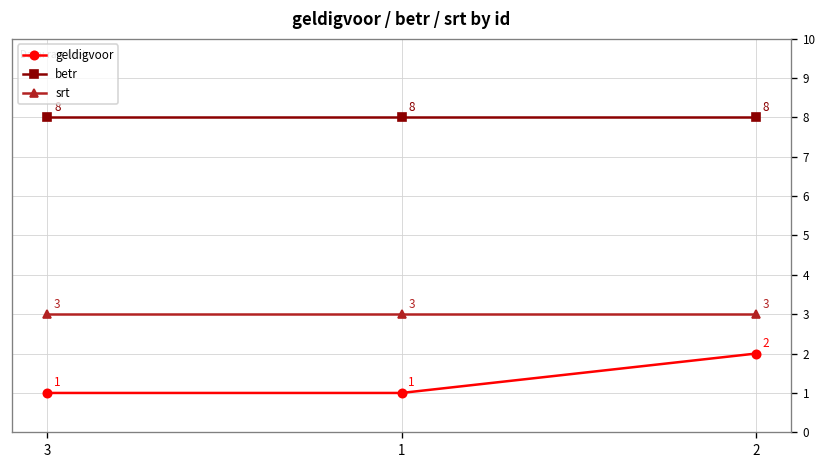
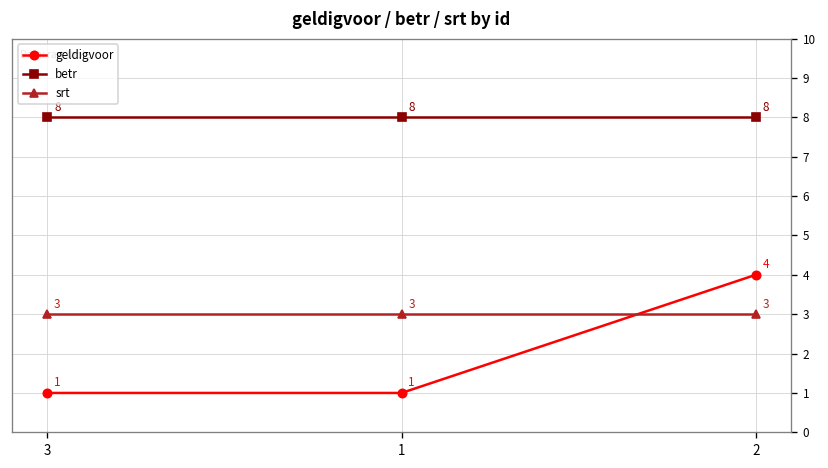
geldigvoor, 2: 2 -> 4
